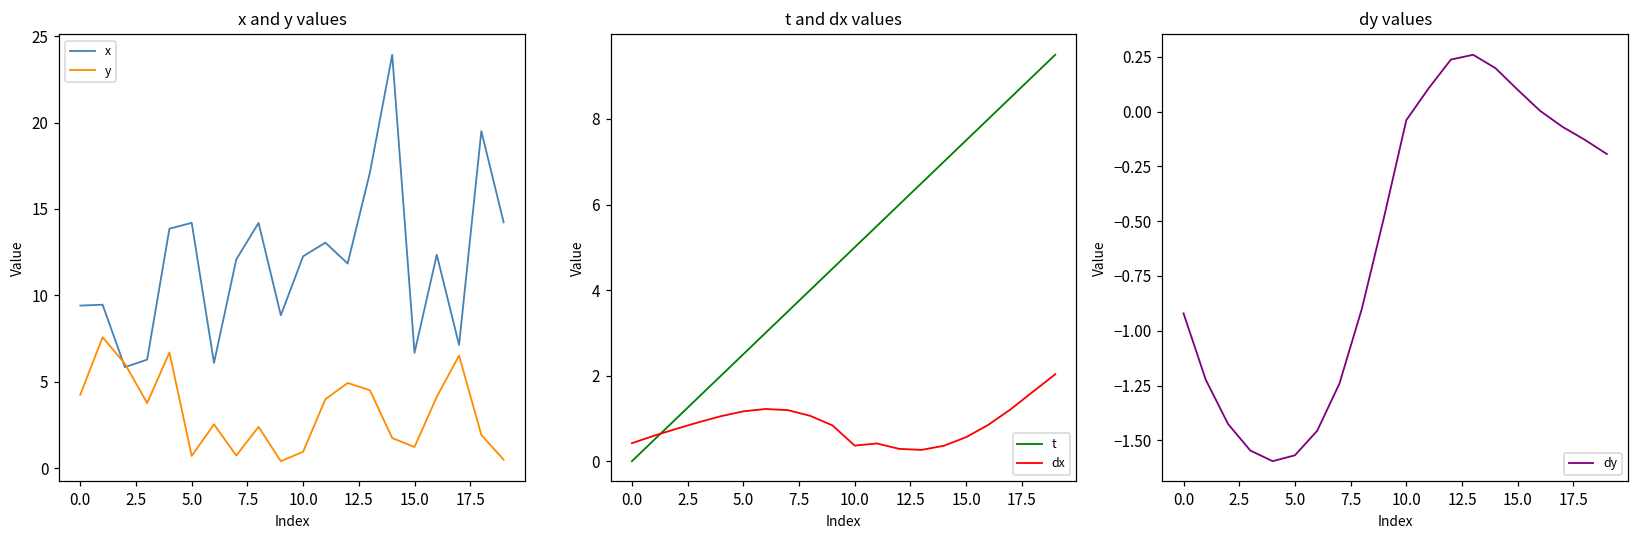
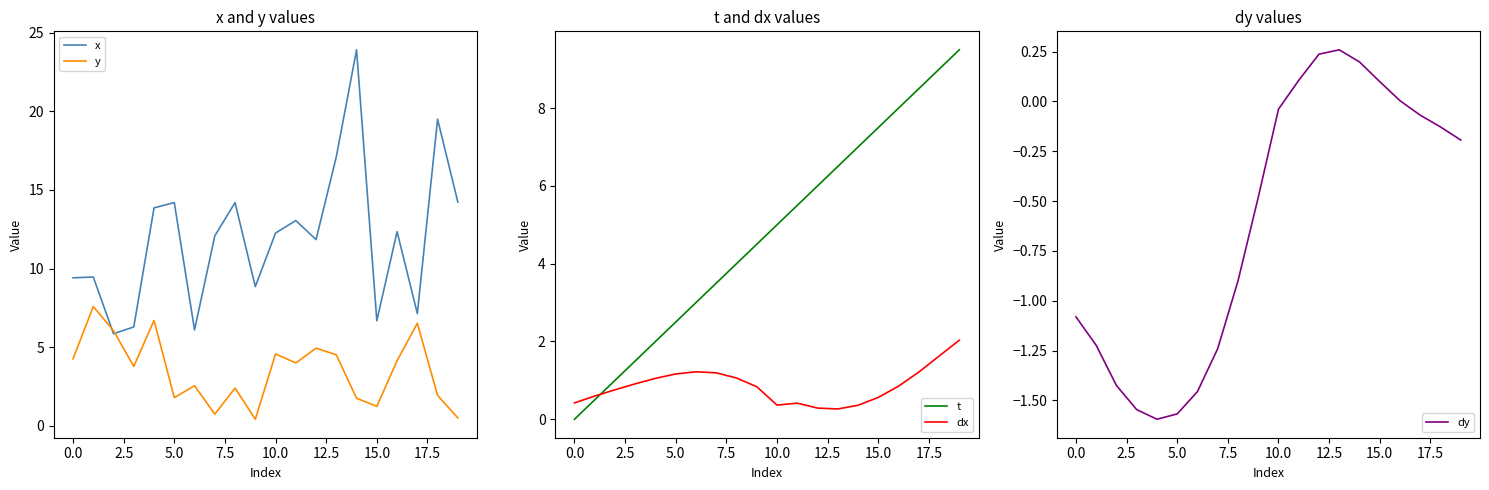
x and y values, y, 5.0: 0.7 -> 1.8
x and y values, y, 10.0: 0.9 -> 4.6
dy values, 0.0: -0.92 -> -1.08
